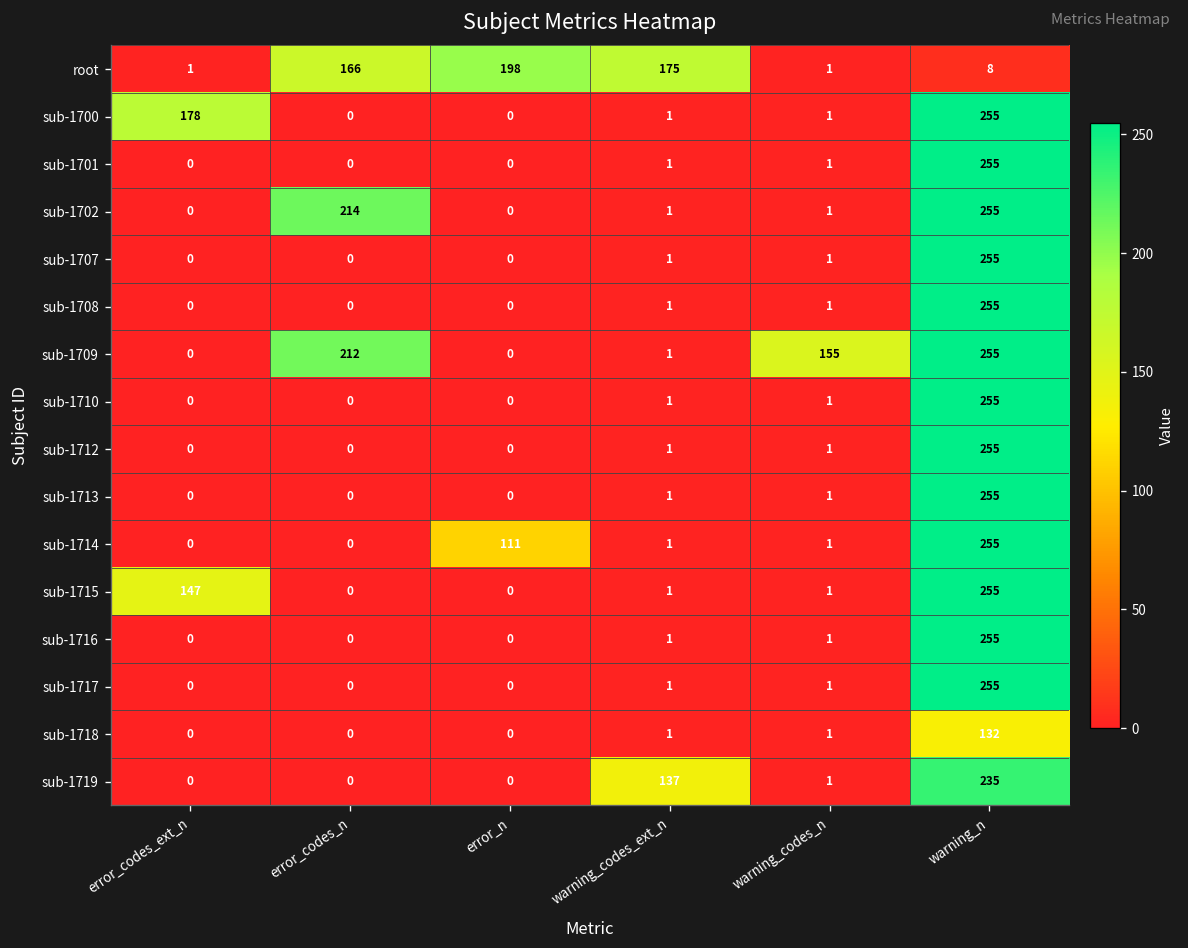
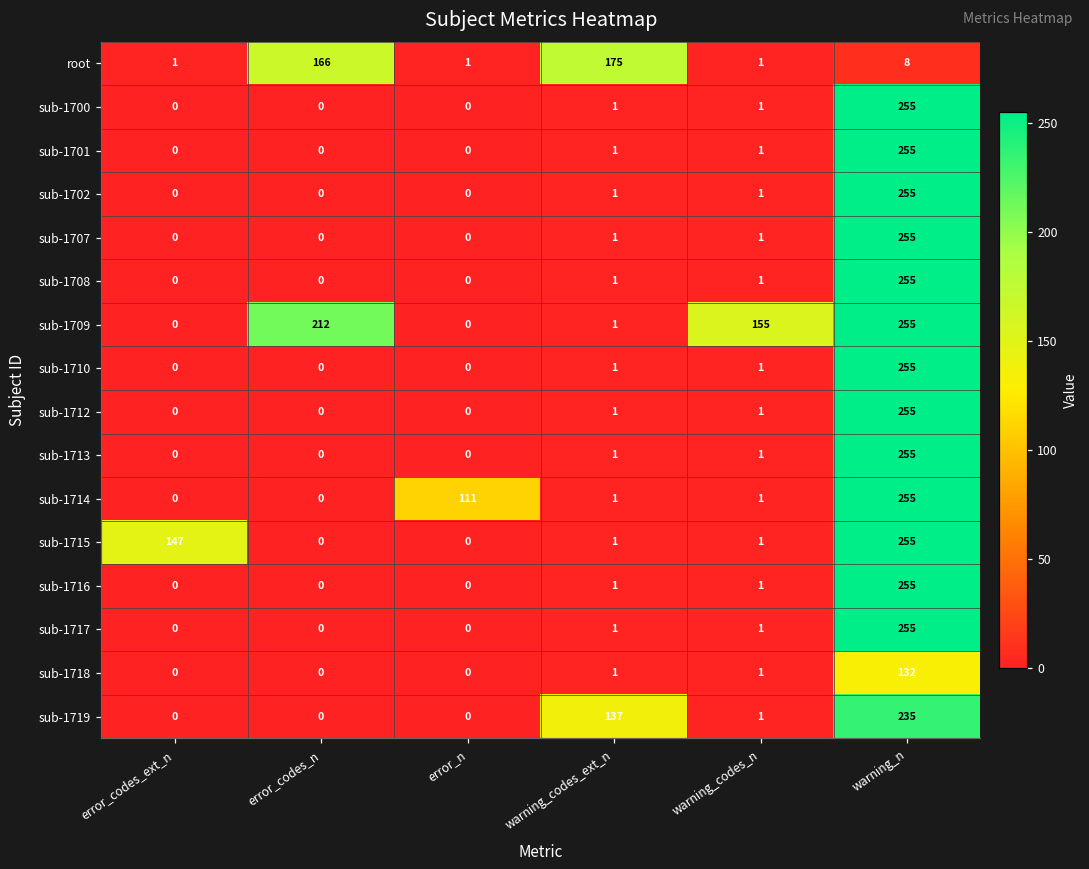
root, error_n: 198 -> 1
sub-1700, error_codes_ext_n: 178 -> 0
sub-1702, error_codes_n: 214 -> 0
